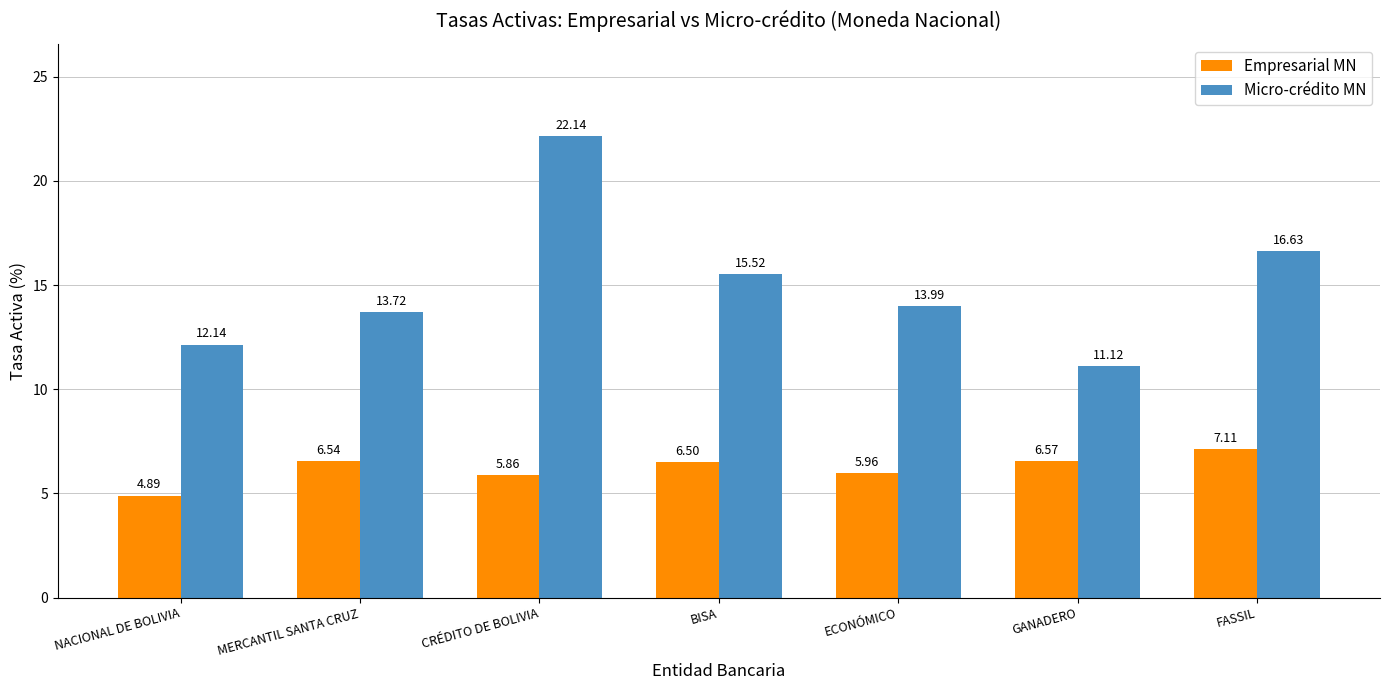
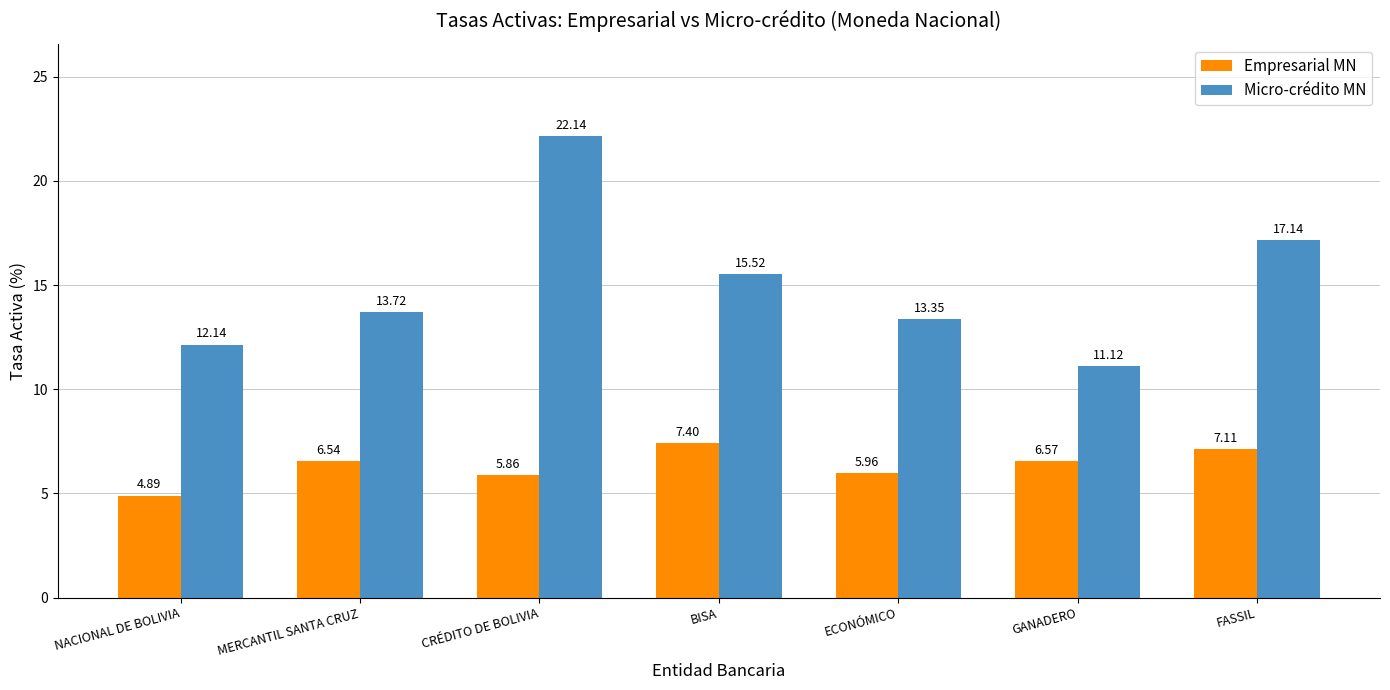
Empresarial MN, BISA: 6.50 -> 7.40
Micro-crédito MN, ECONÓMICO: 13.99 -> 13.35
Micro-crédito MN, FASSIL: 16.63 -> 17.14
